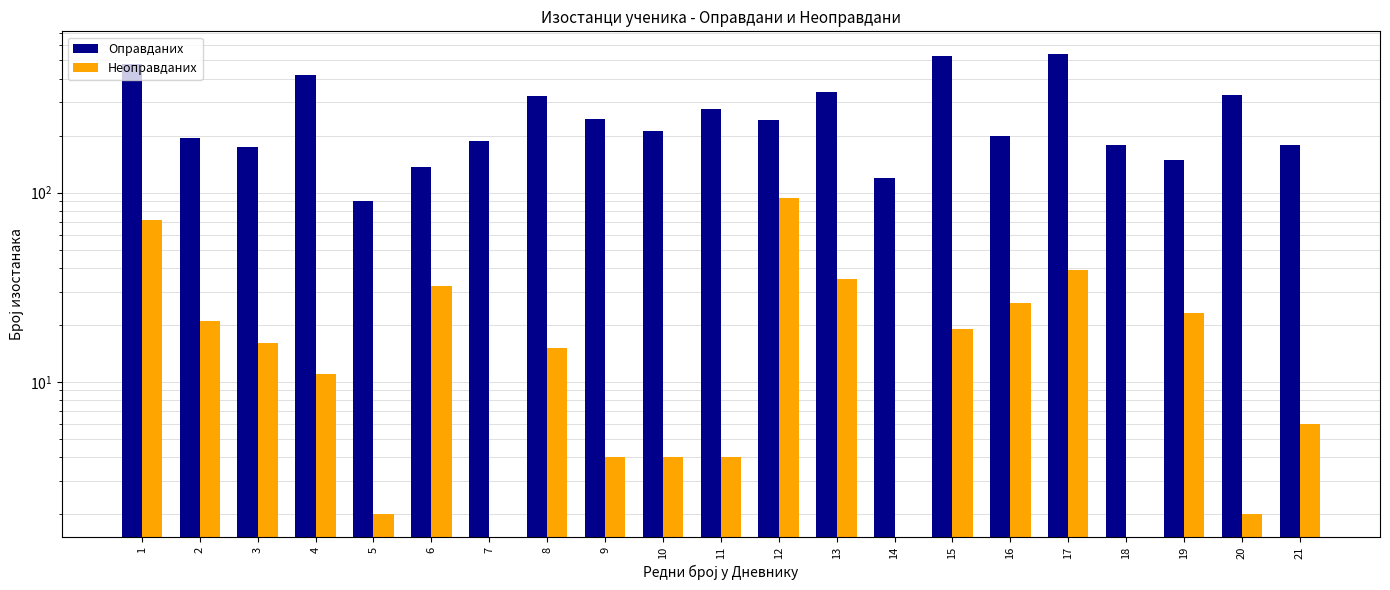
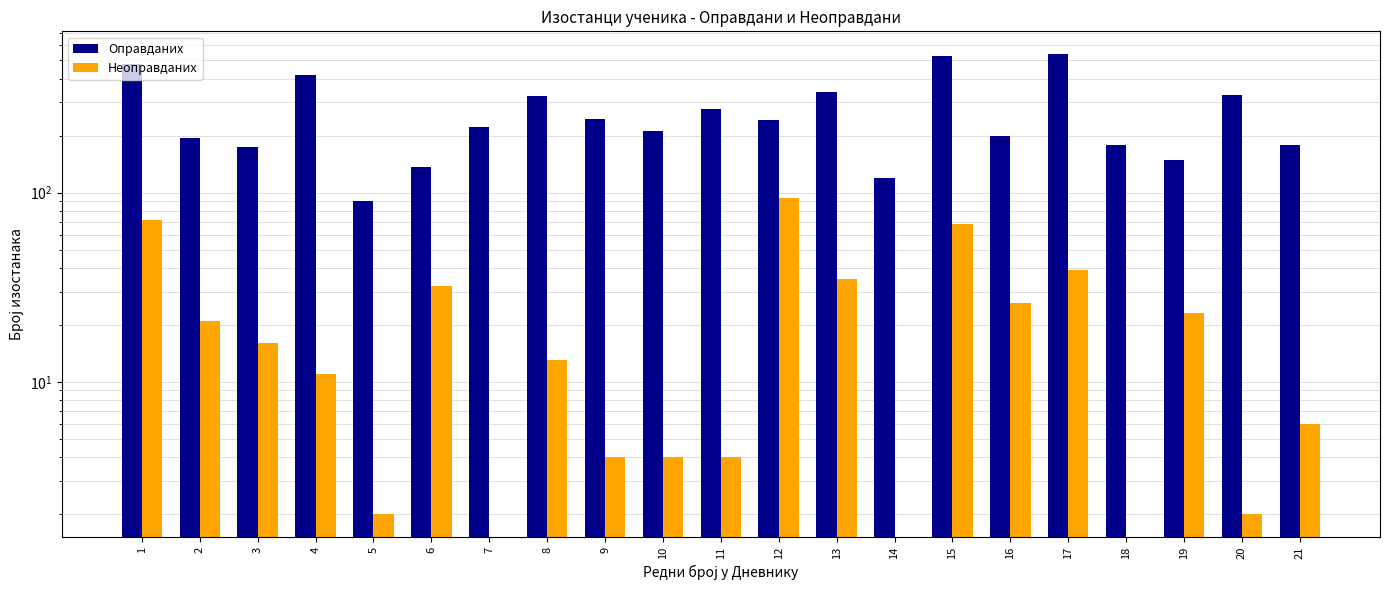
Оправданих, 7: 190 -> 220
Неоправданих, 8: 15 -> 13
Неоправданих, 15: 19 -> 68
